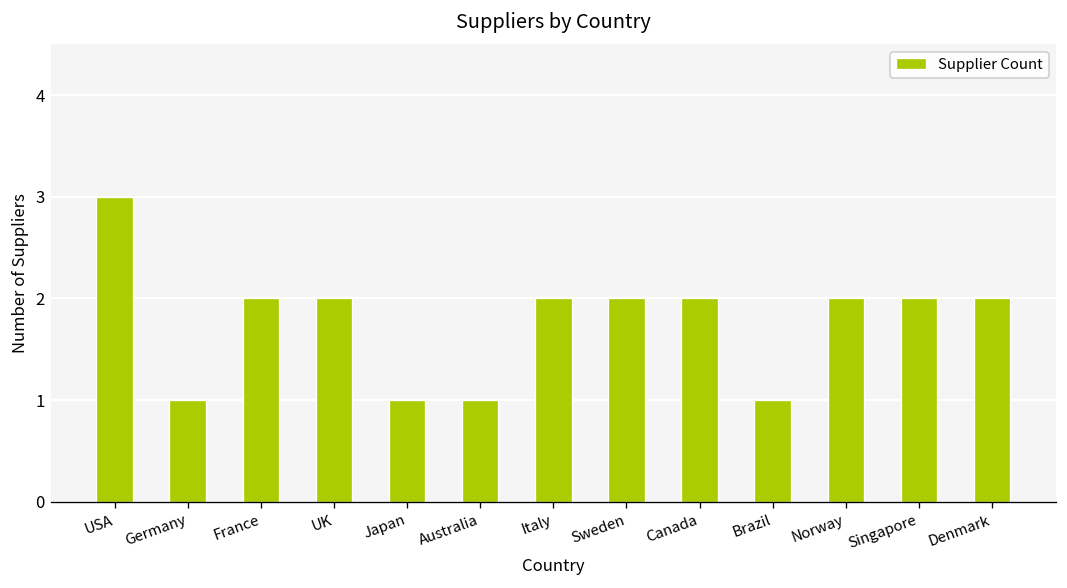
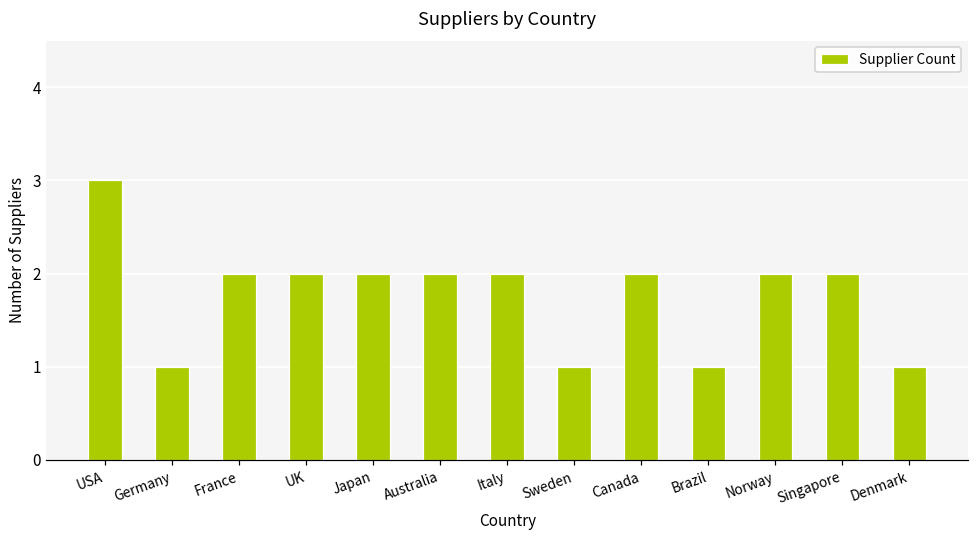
Japan: 1 -> 2
Australia: 1 -> 2
Sweden: 2 -> 1
Denmark: 2 -> 1
